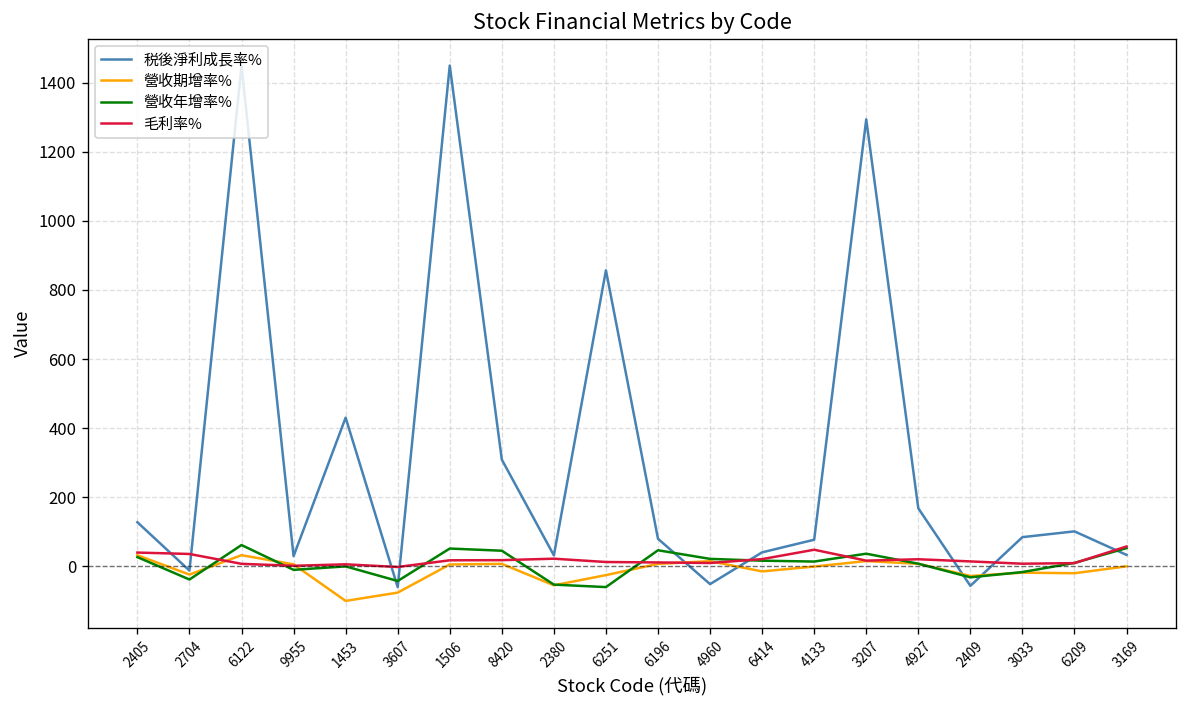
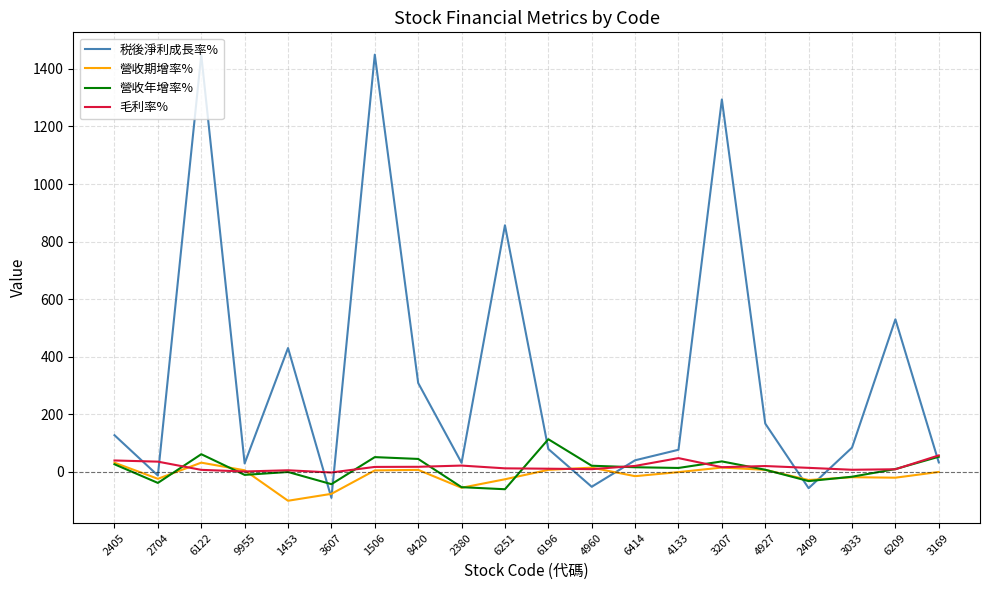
税後淨利成長率%, 3607: -60 -> -90
營收年增率%, 6196: 50 -> 110
税後淨利成長率%, 6209: 100 -> 530
